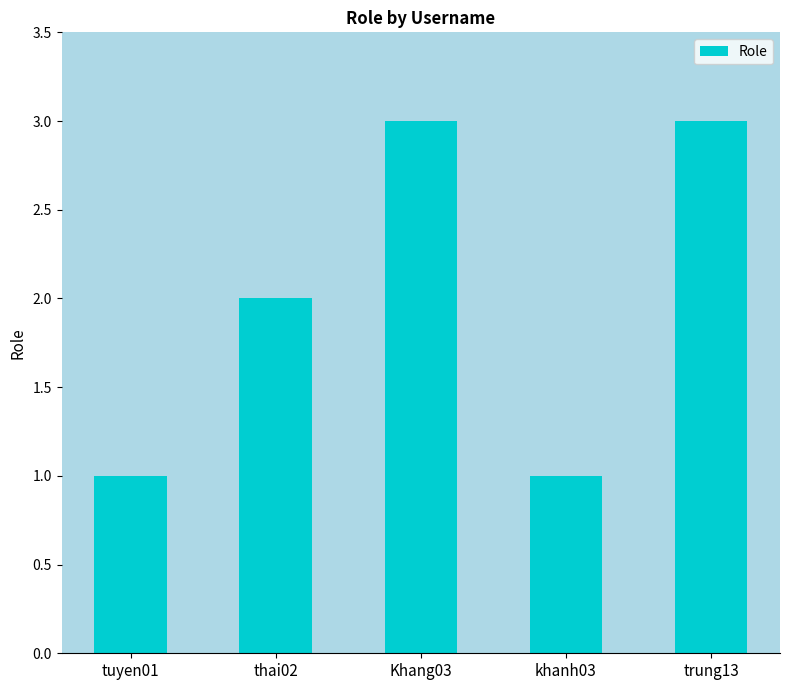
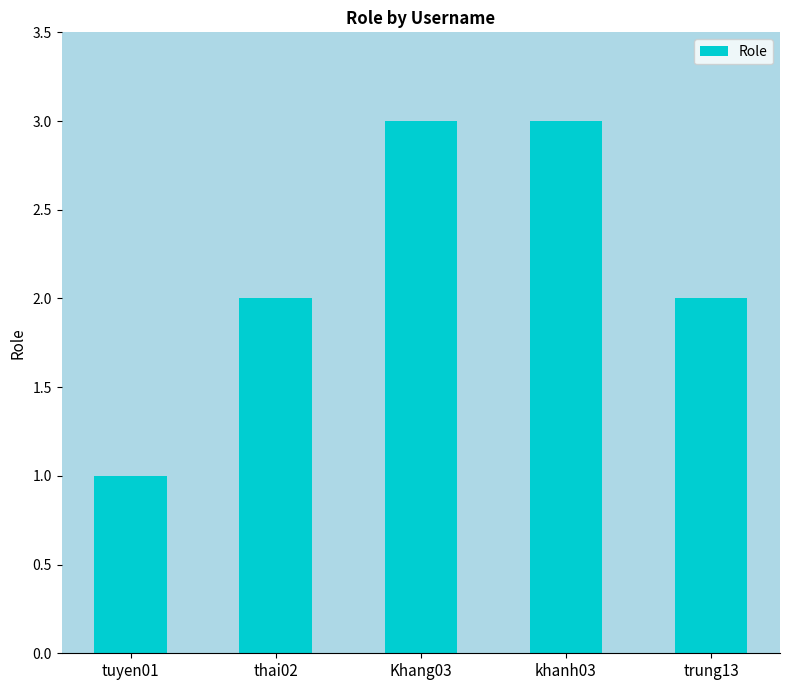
Role, khanh03: 1 -> 3
Role, trung13: 3 -> 2
